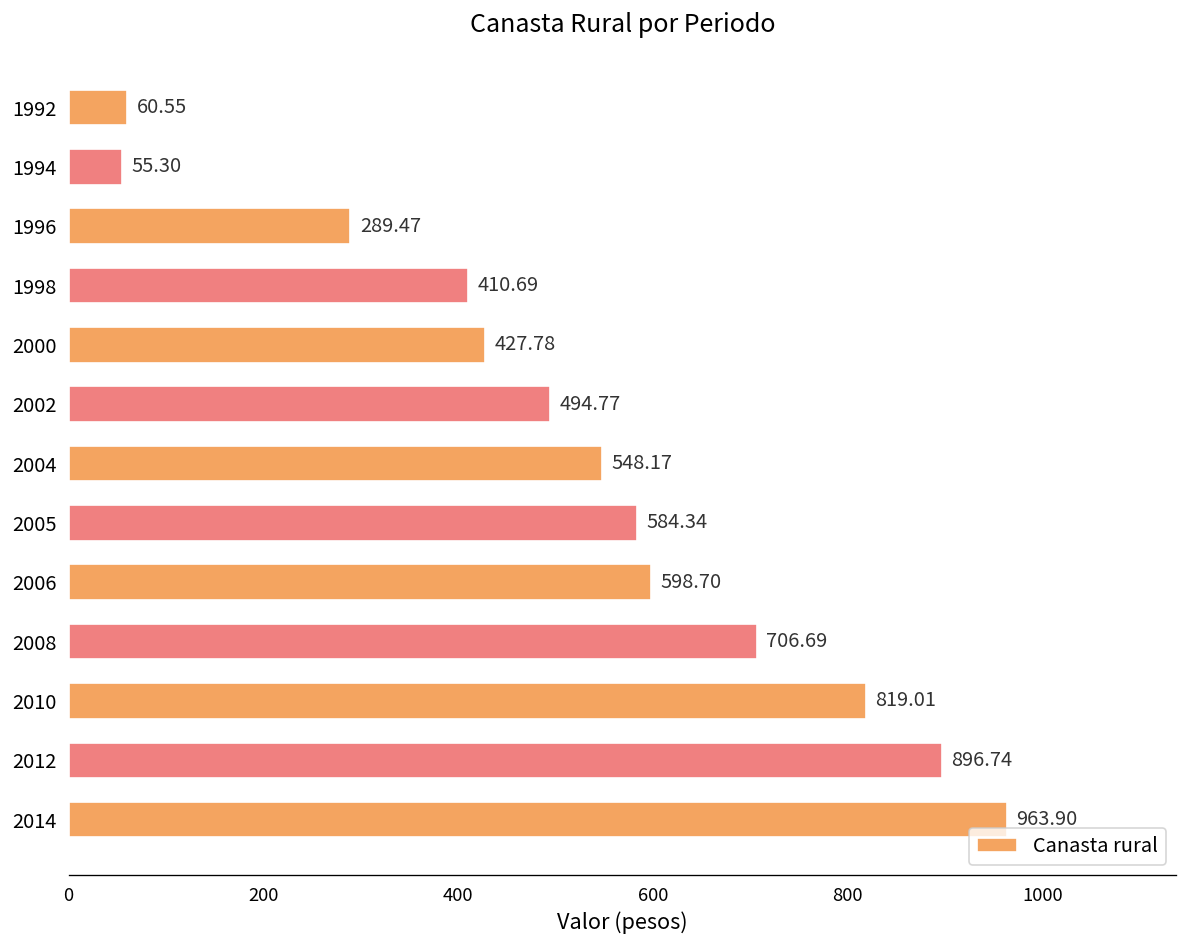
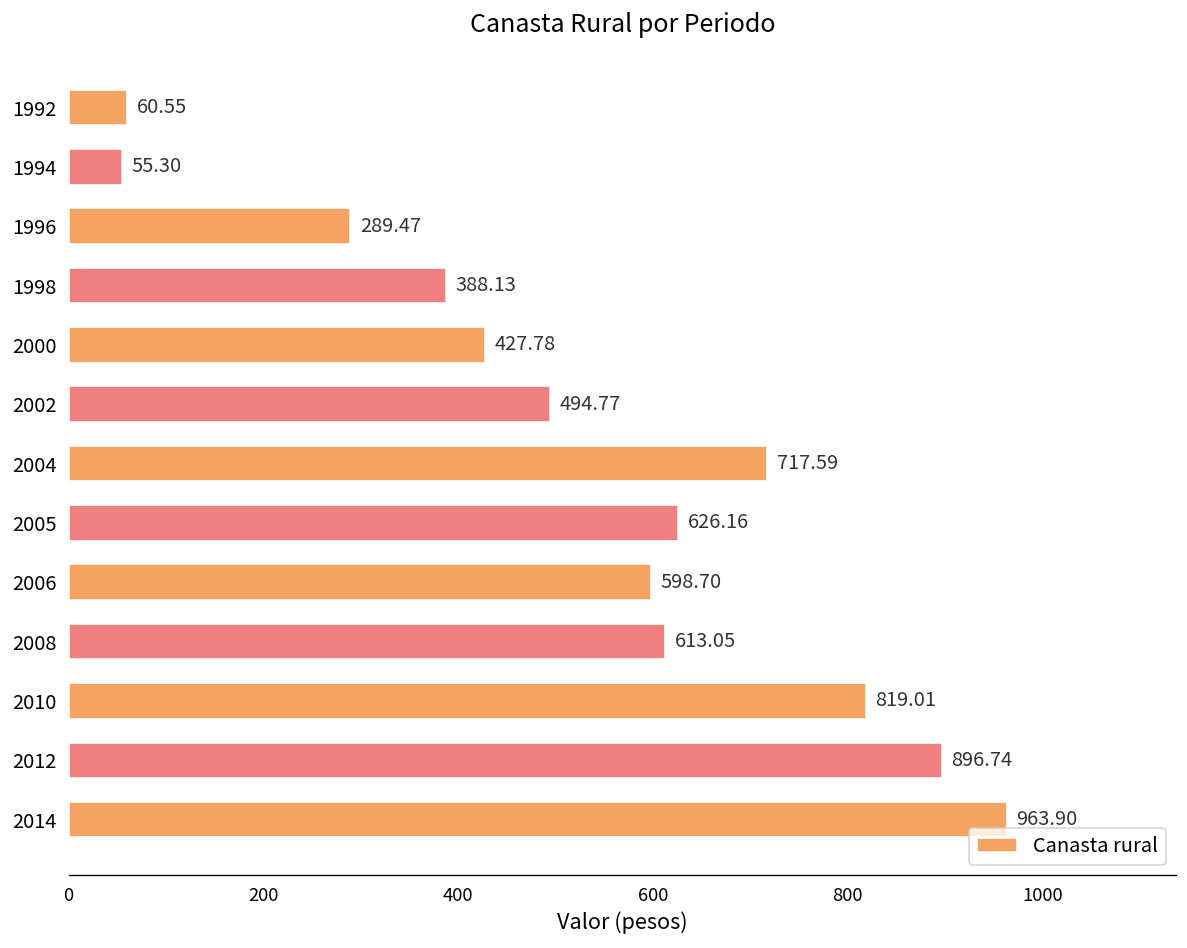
1998: 410.69 -> 388.13
2004: 548.17 -> 717.59
2005: 584.34 -> 626.16
2008: 706.69 -> 613.05
